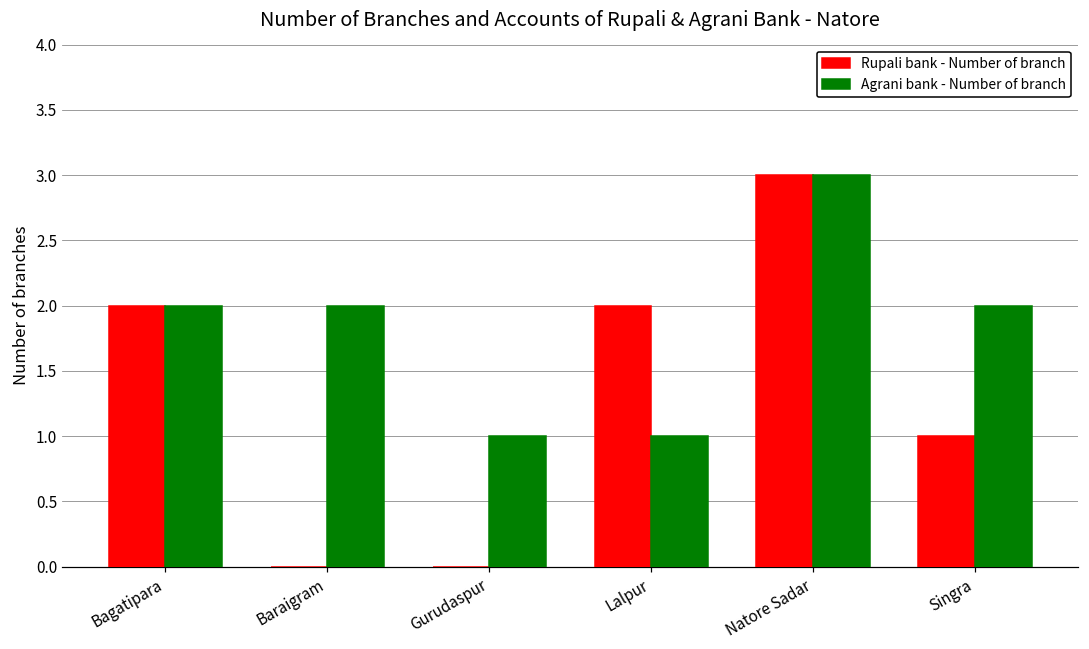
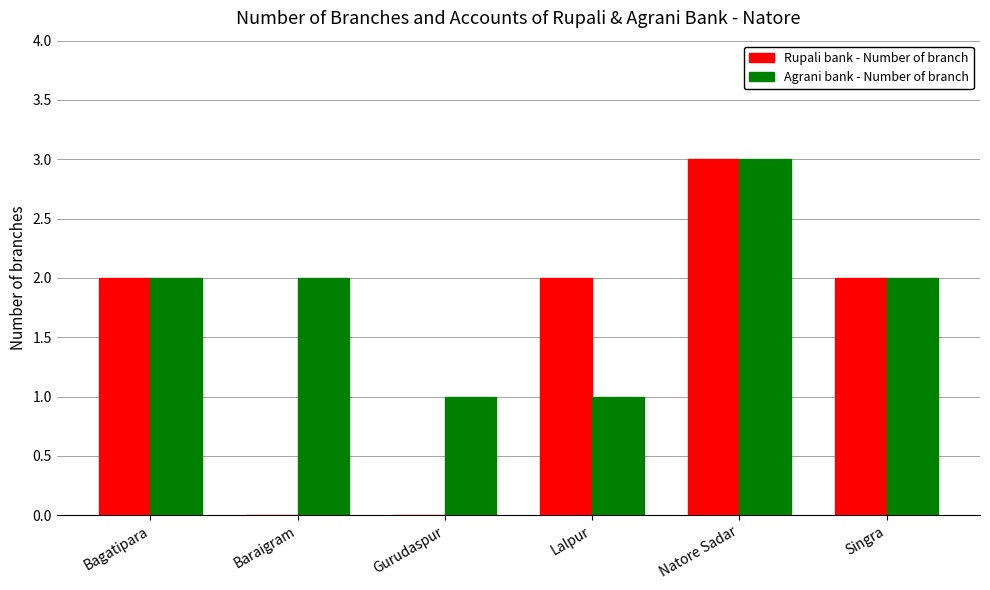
Rupali bank - Number of branch, Singra: 1 -> 2
